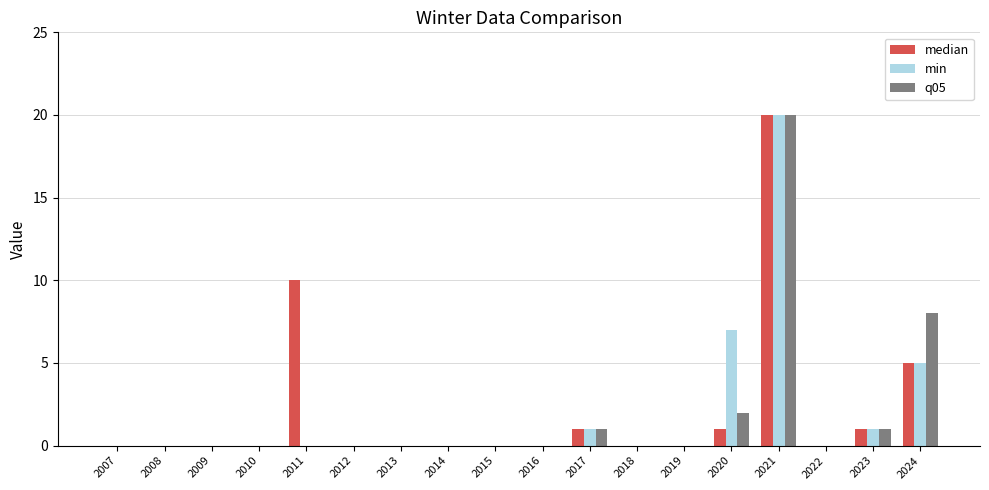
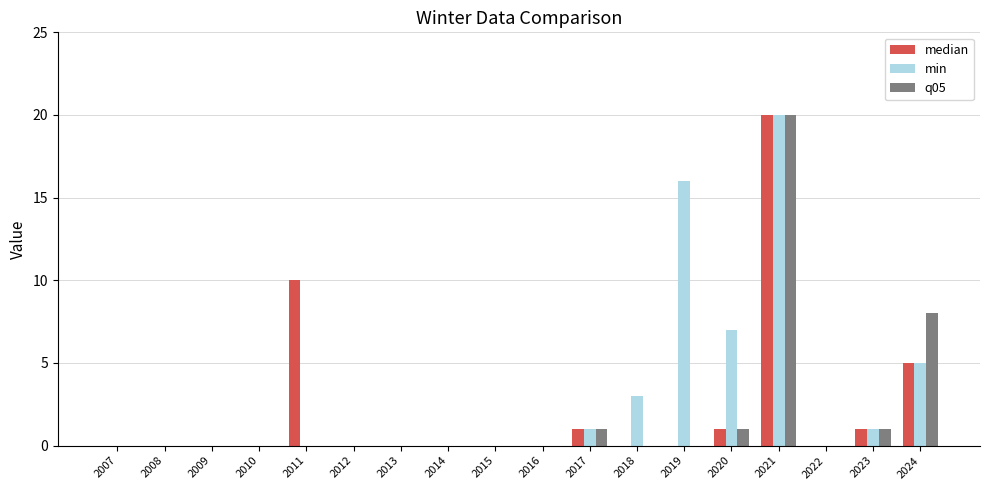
min, 2018: 0 -> 3
min, 2019: 0 -> 16
q05, 2020: 2 -> 1
